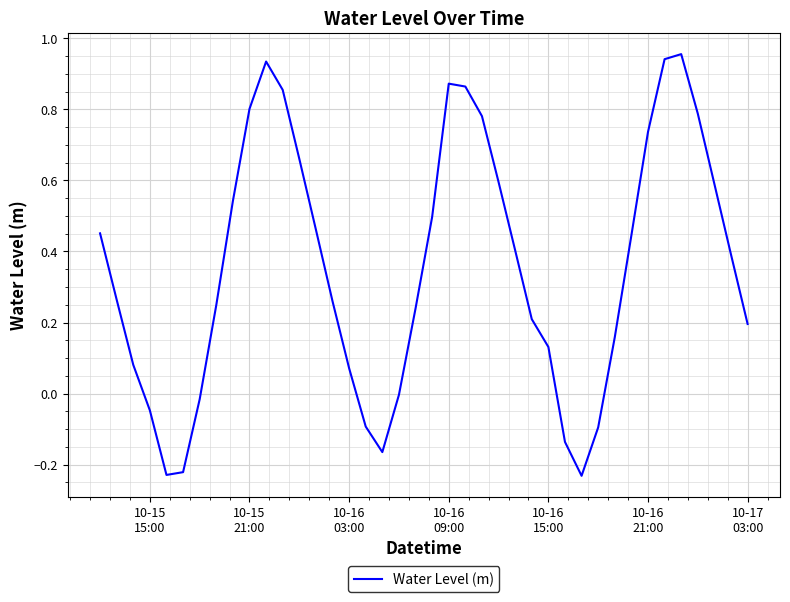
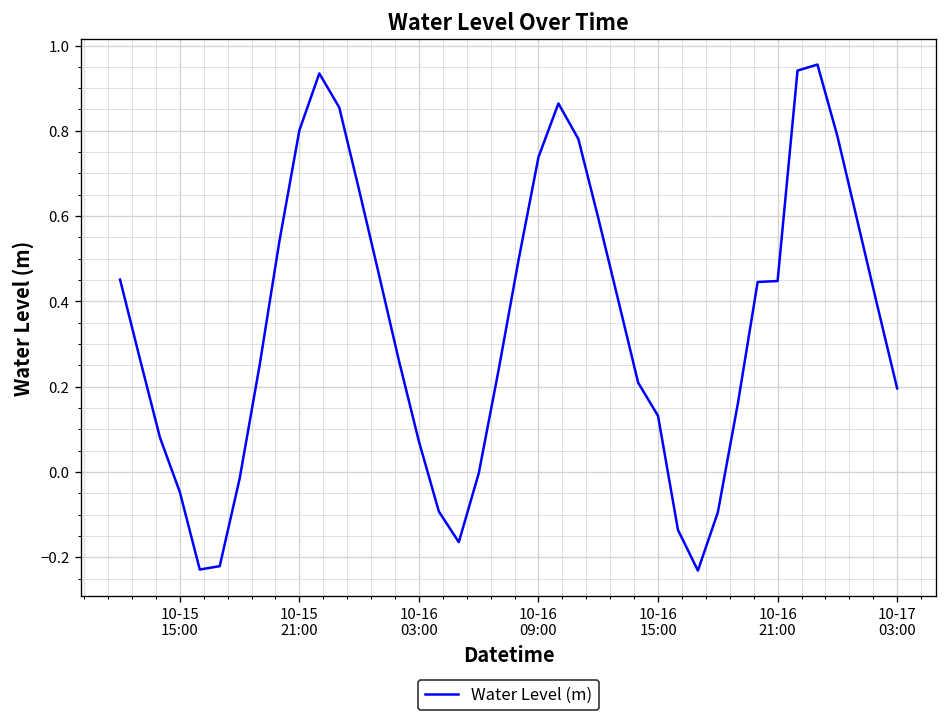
10-16 09:00: 0.87 -> 0.74
10-16 21:00: 0.74 -> 0.45
